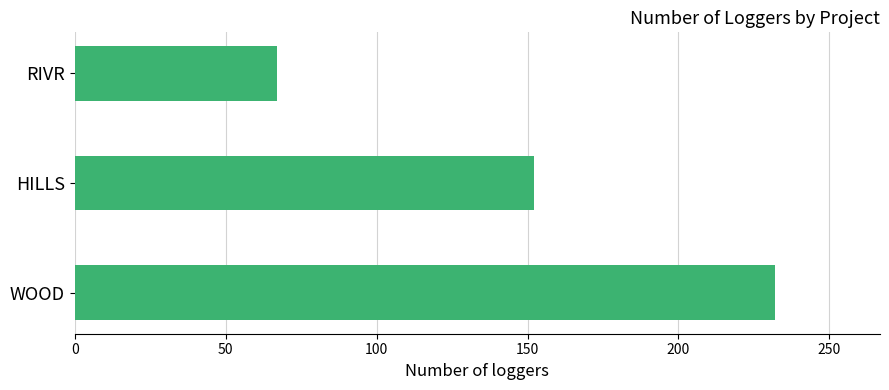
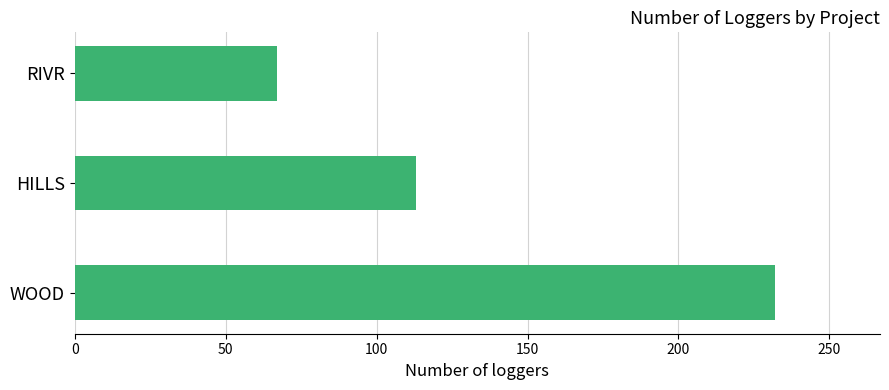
HILLS: 152 -> 113
